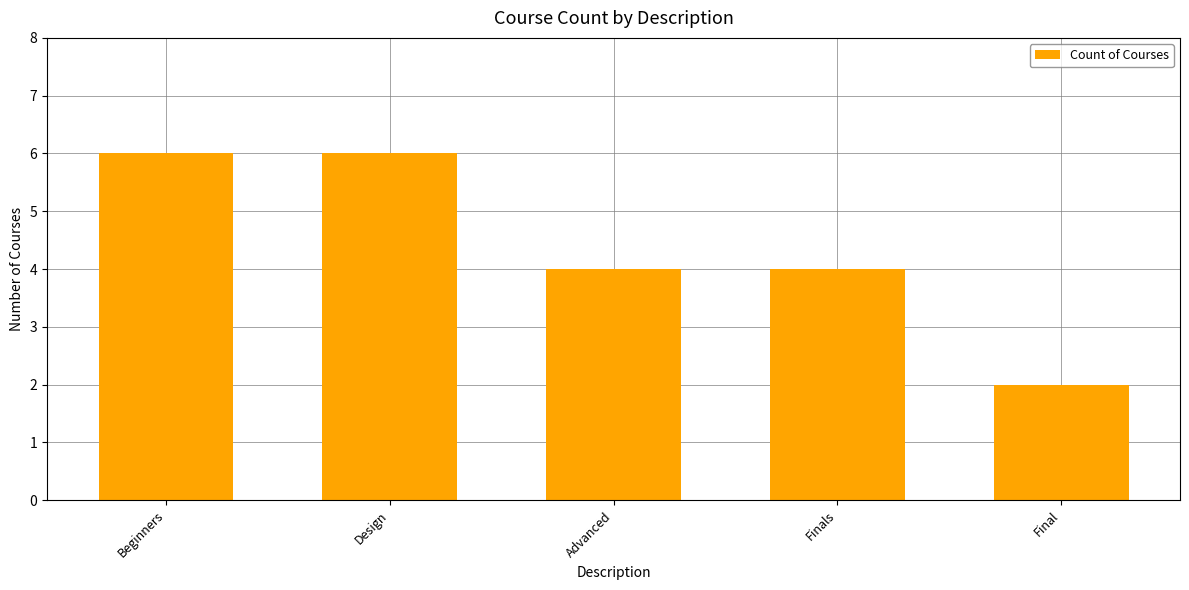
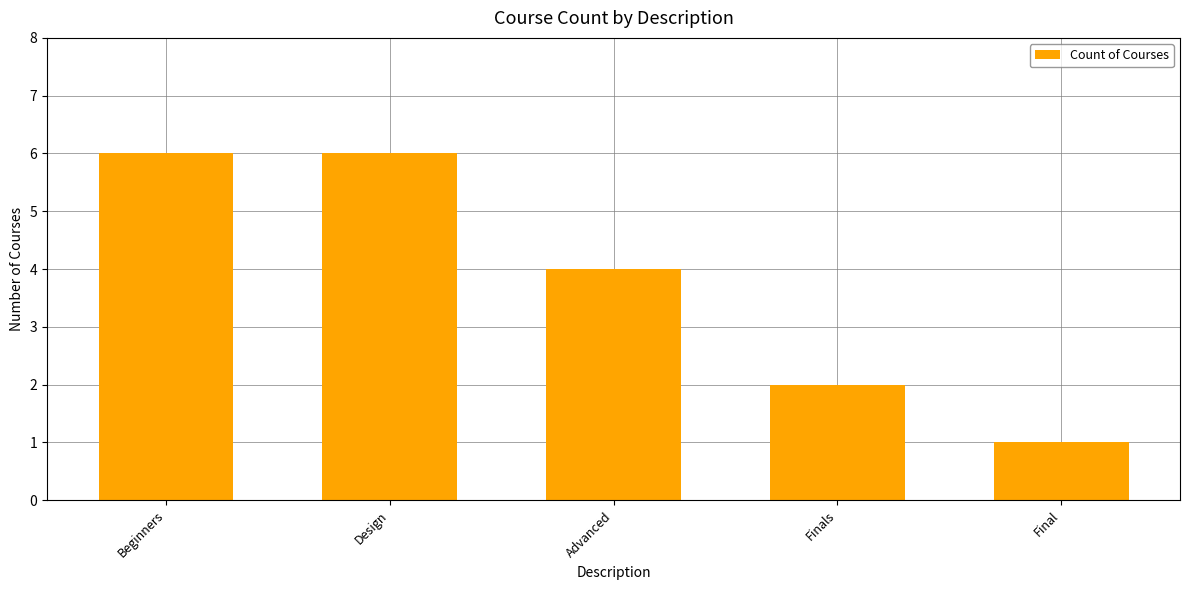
Finals: 4 -> 2
Final: 2 -> 1
